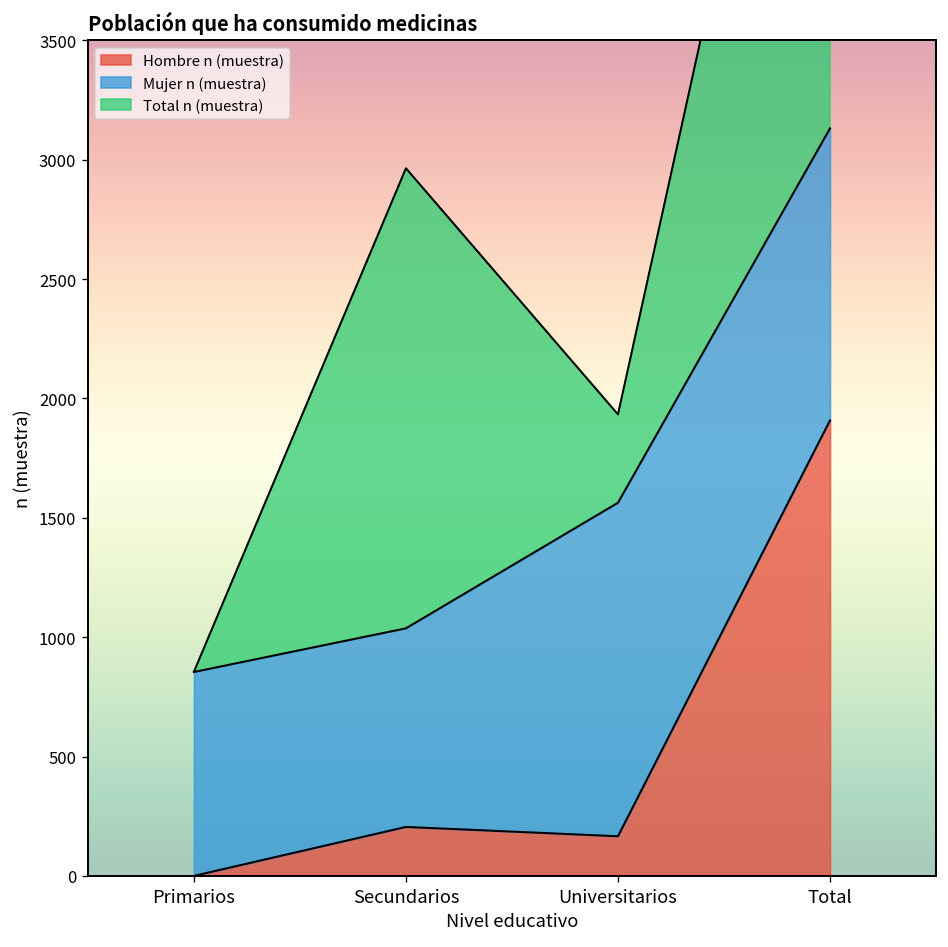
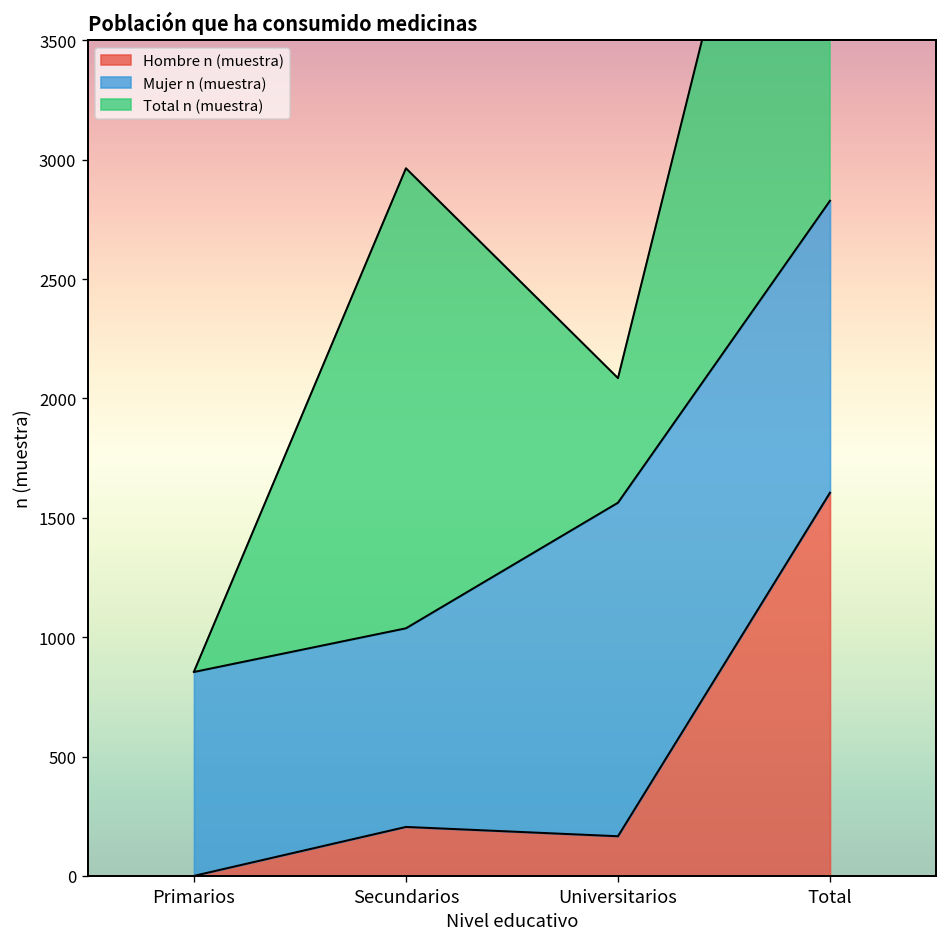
Total n (muestra), Universitarios: 370 -> 520
Hombre n (muestra), Total: 1910 -> 1610
